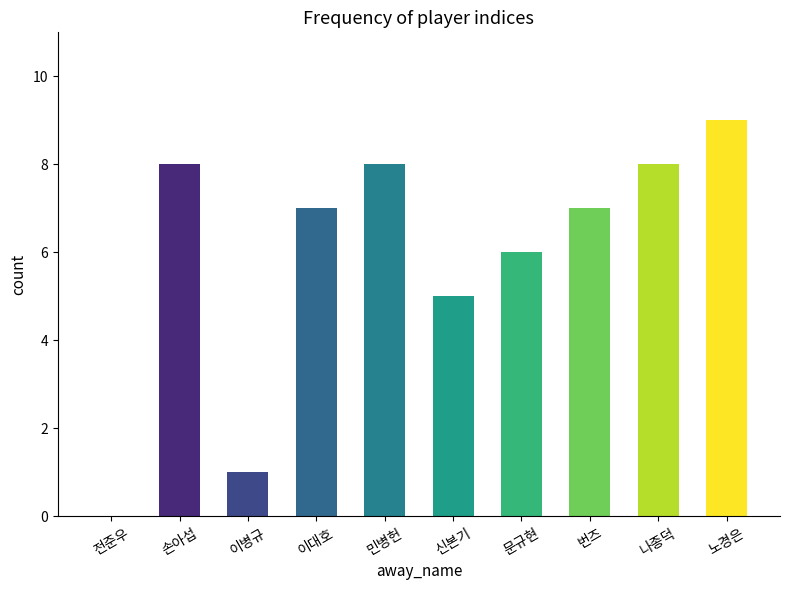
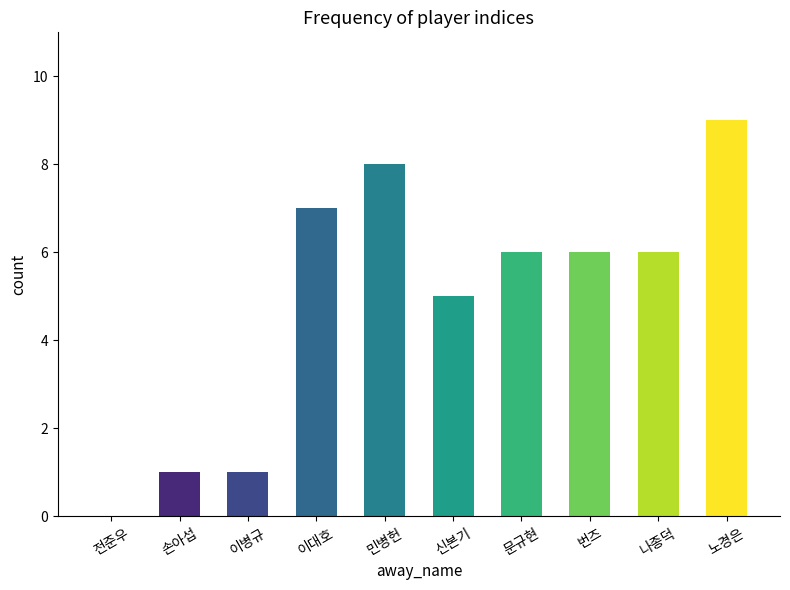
손아섭: 8 -> 1
번즈: 7 -> 6
나종덕: 8 -> 6
